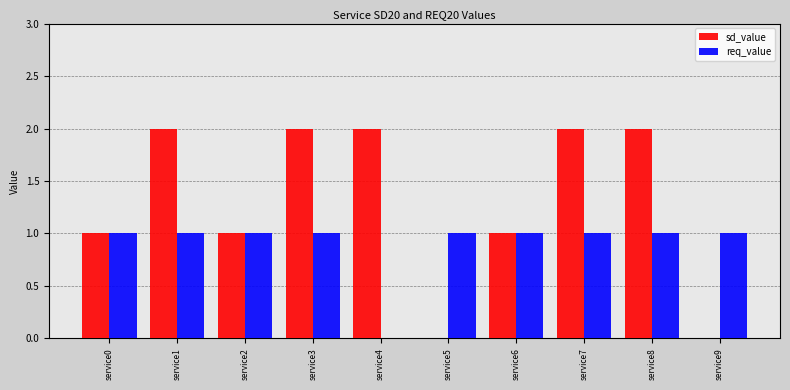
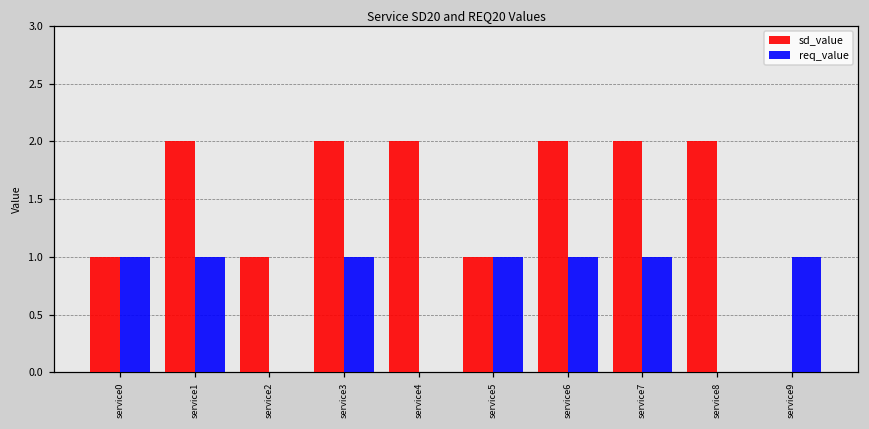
req_value, service2: 1 -> 0
sd_value, service5: 0 -> 1
sd_value, service6: 1 -> 2
req_value, service8: 1 -> 0
